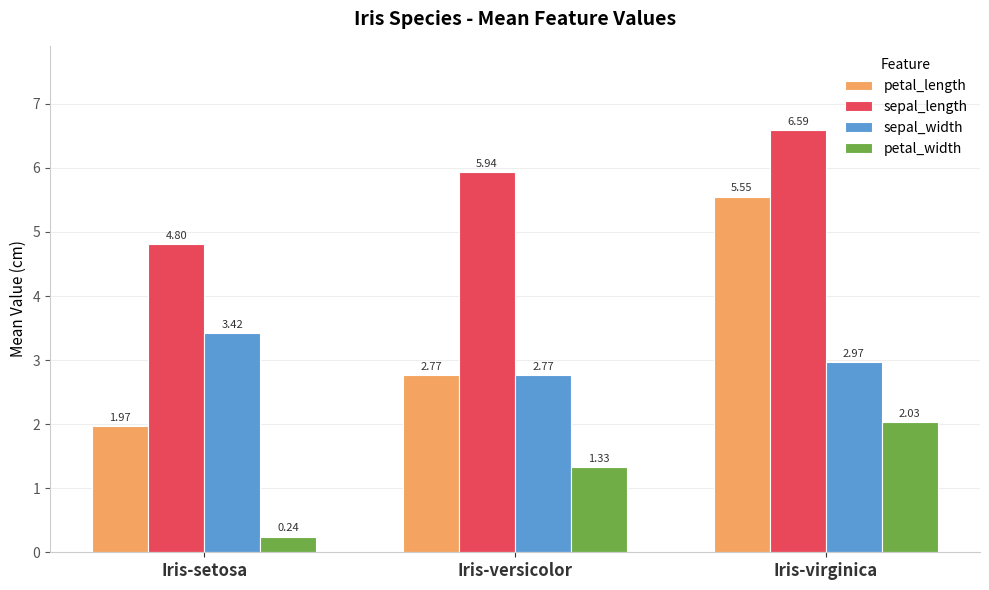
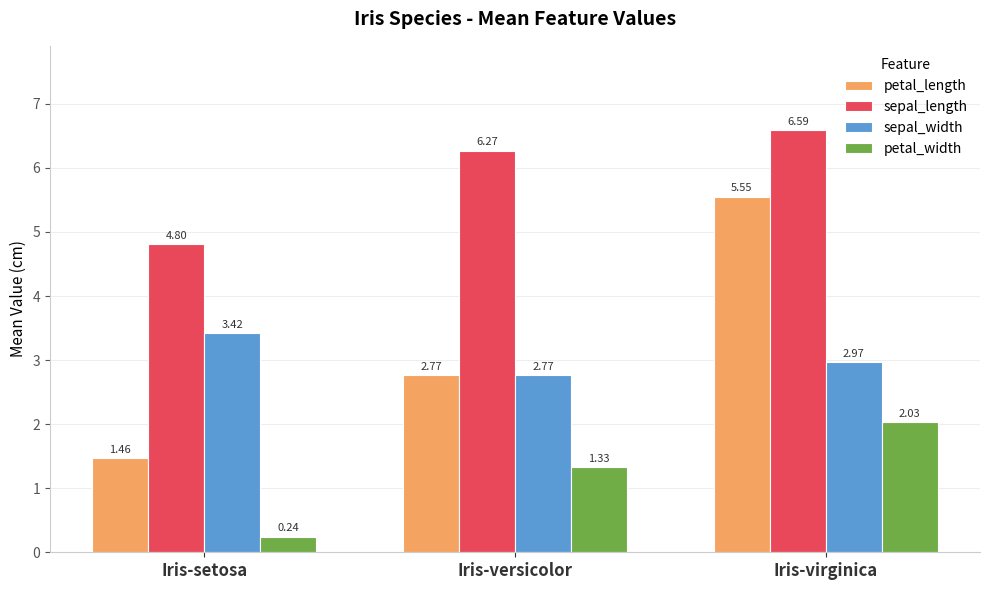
petal_length, Iris-setosa: 1.97 -> 1.46
sepal_length, Iris-versicolor: 5.94 -> 6.27
